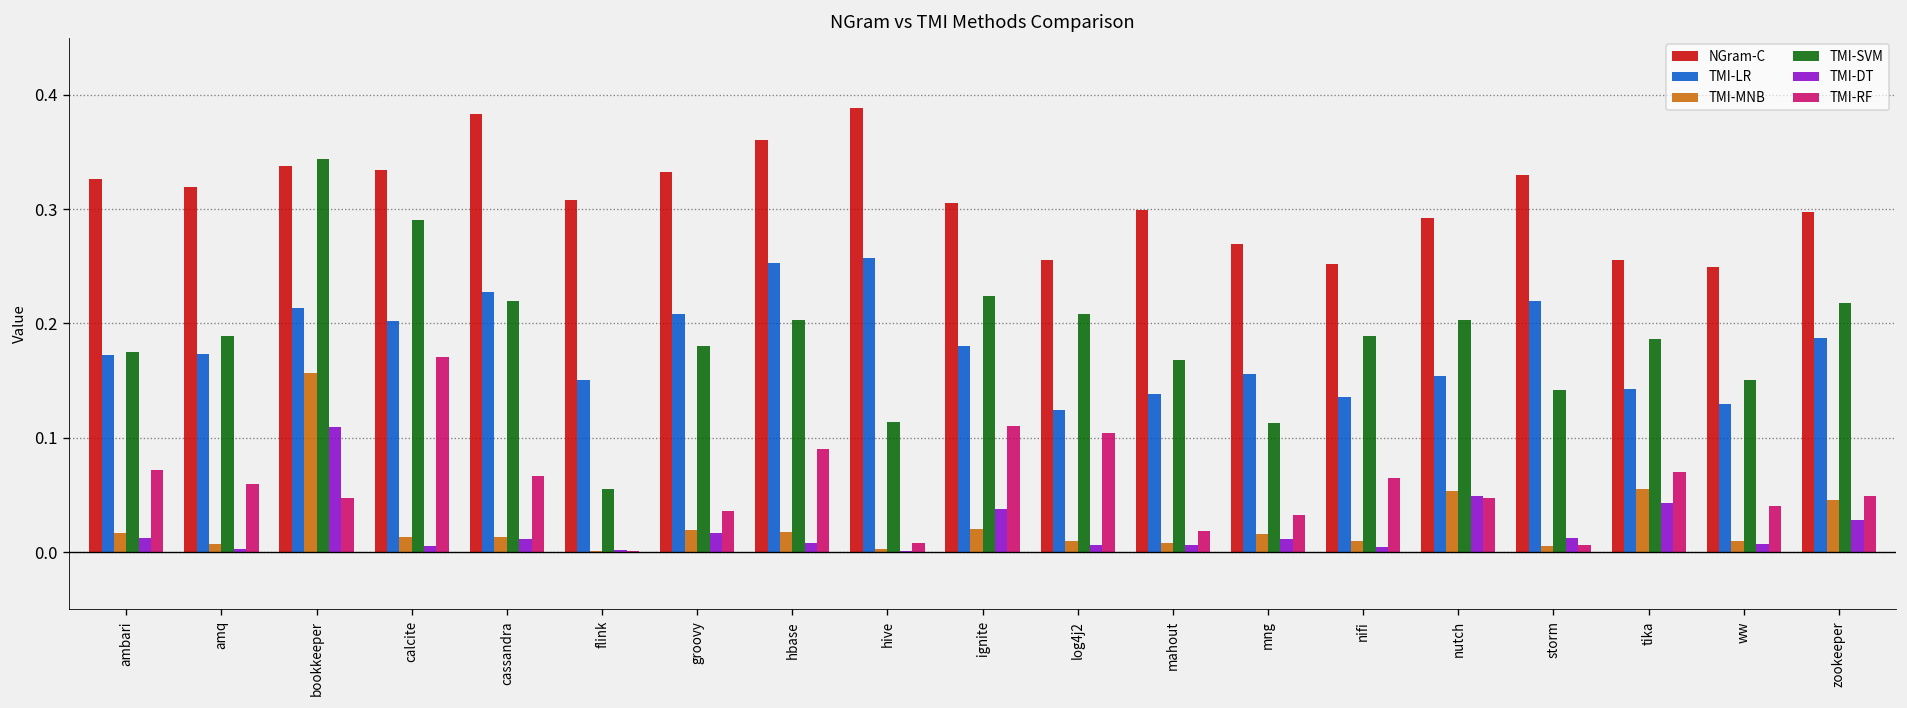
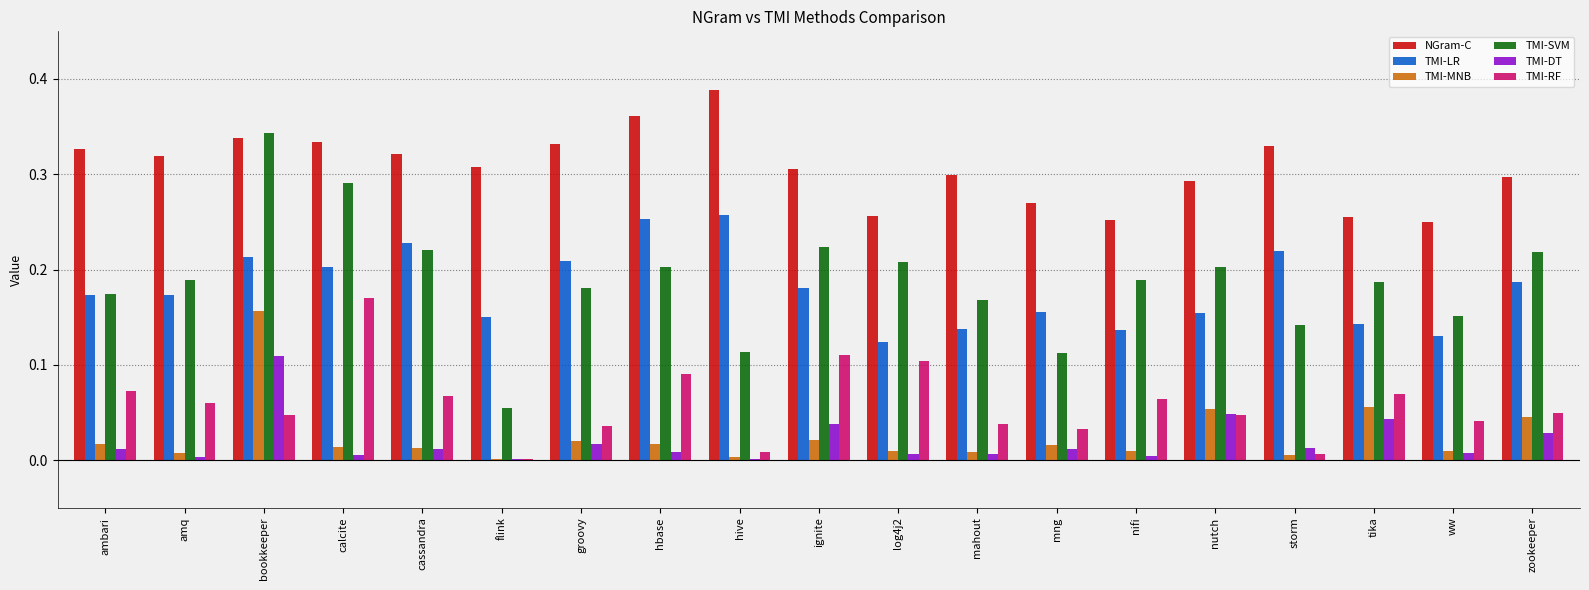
NGram-C, cassandra: 0.38 -> 0.32
TMI-RF, mahout: 0.02 -> 0.04
